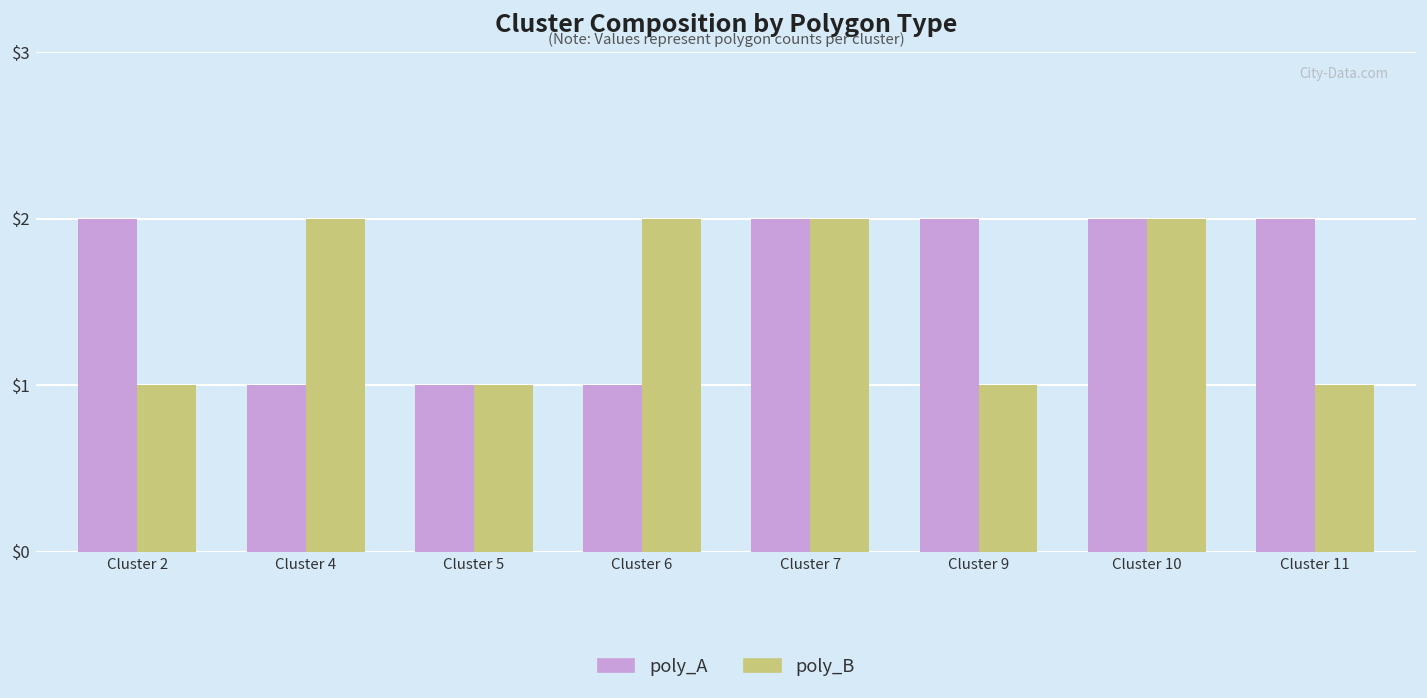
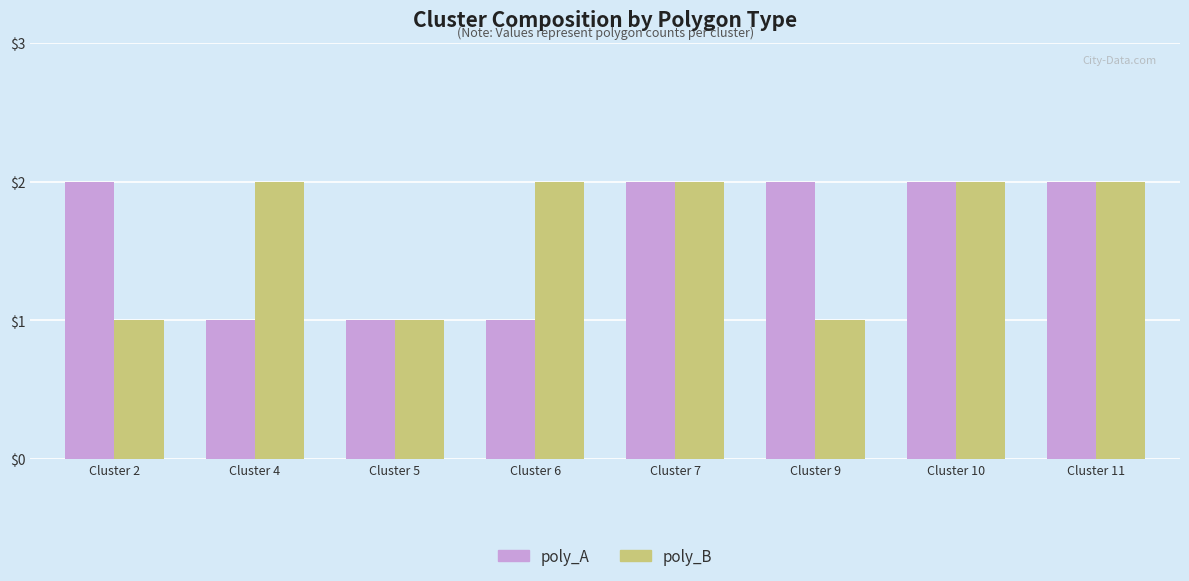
poly_B, Cluster 11: $1 -> $2
